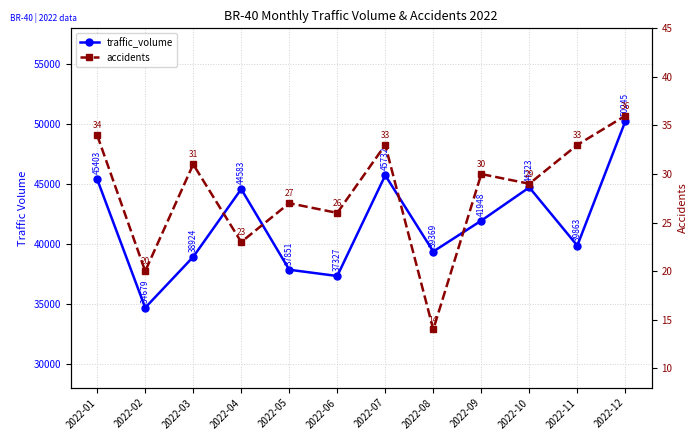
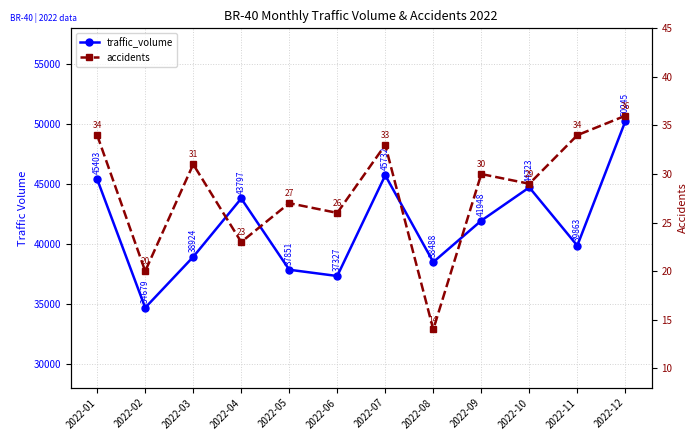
traffic_volume, 2022-04: 44583 -> 43797
traffic_volume, 2022-08: 39369 -> 38488
accidents, 2022-11: 33 -> 34
